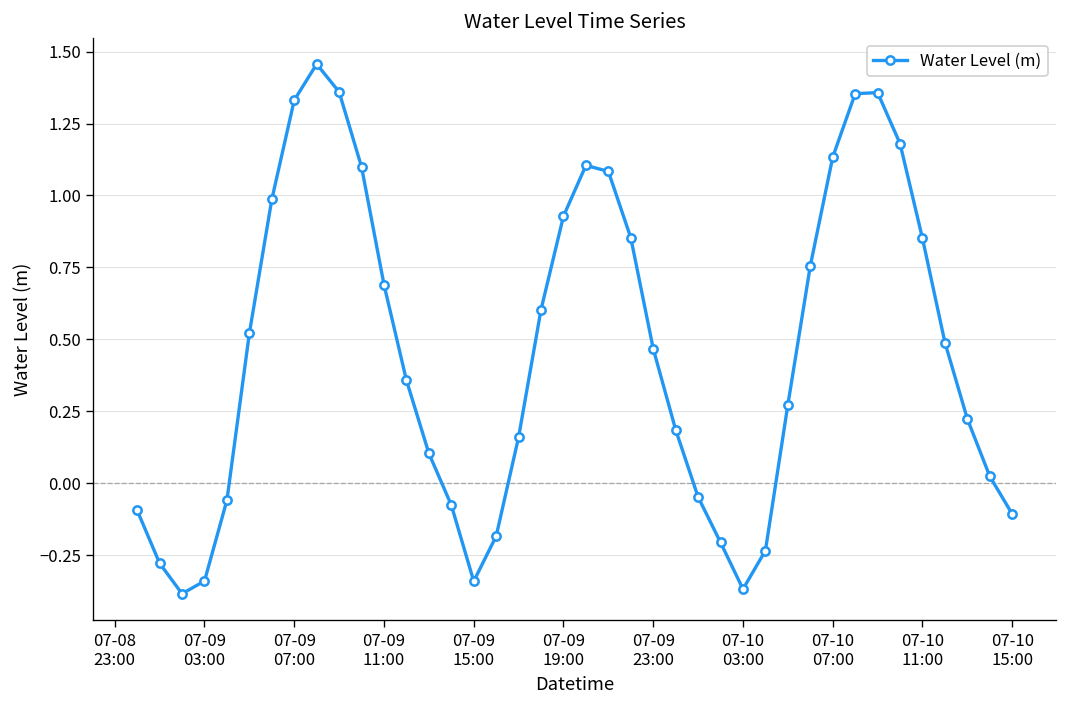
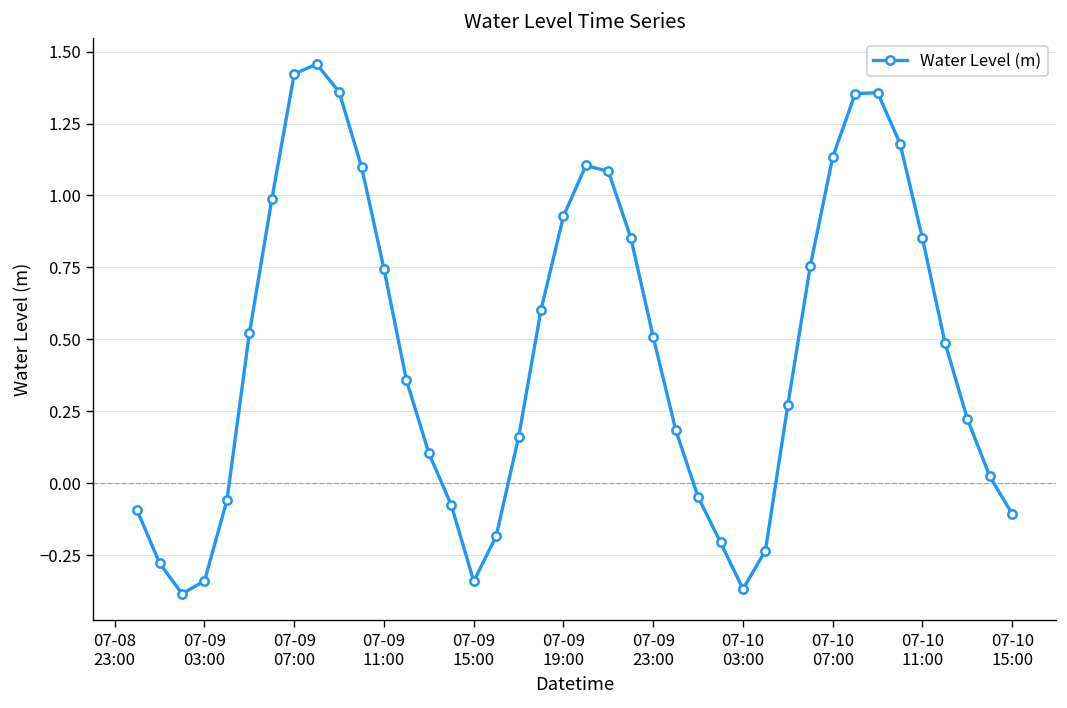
07-09 07:00: 1.33 -> 1.42
07-09 11:00: 0.69 -> 0.74
07-09 23:00: 0.47 -> 0.51
